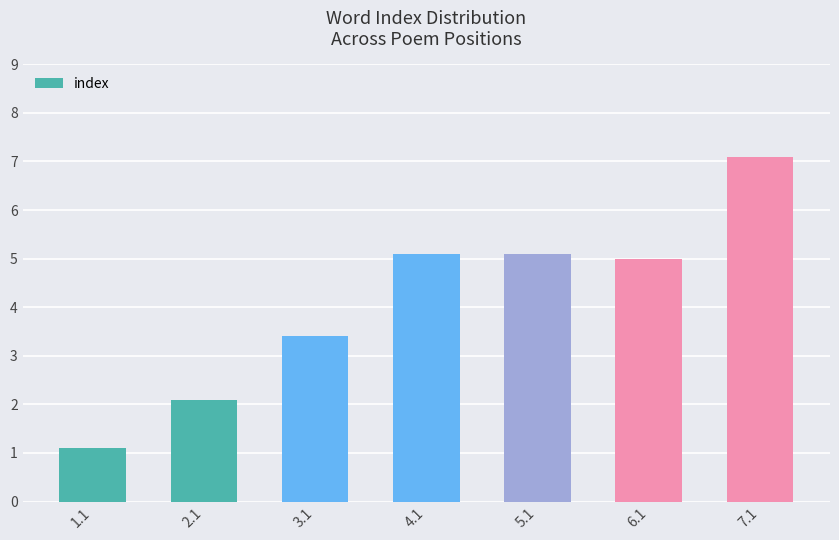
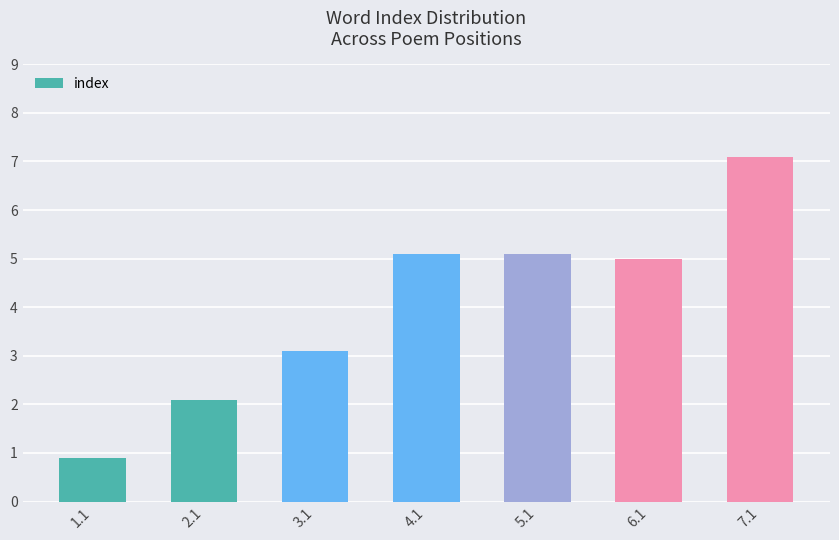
1.1: 1.1 -> 0.9
3.1: 3.4 -> 3.1
